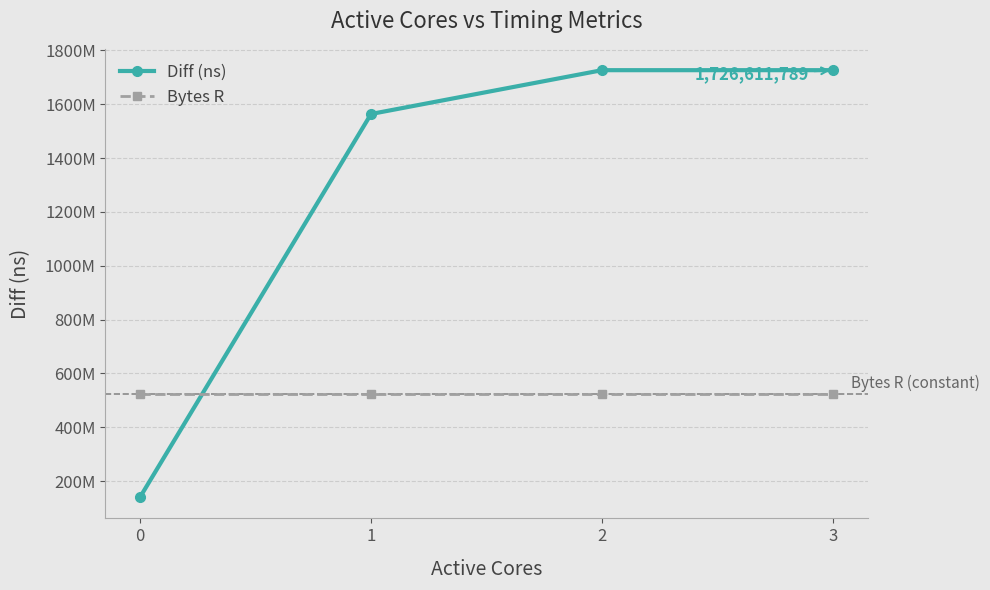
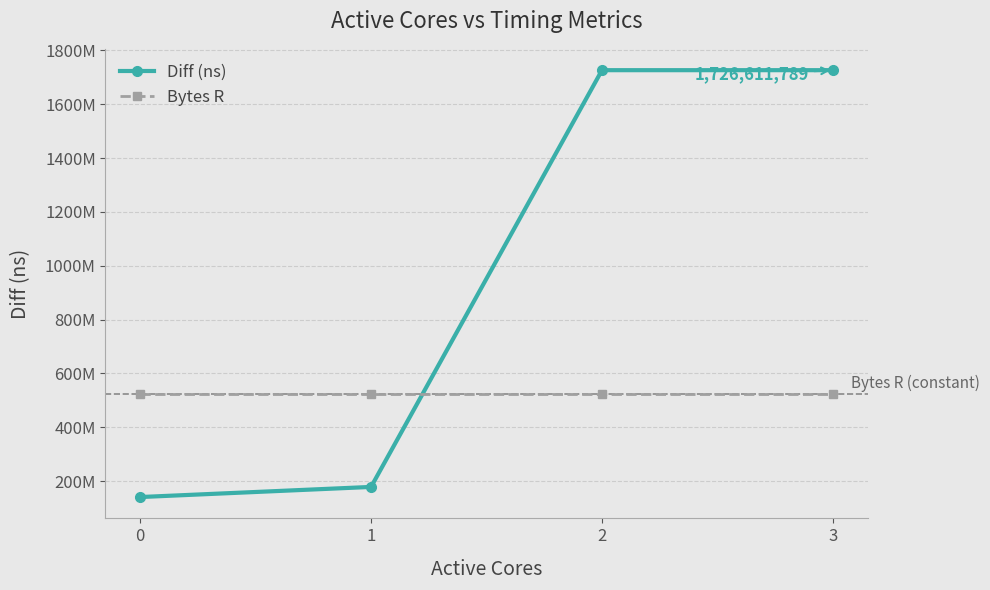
Diff (ns), 1: 1560000000 -> 180000000
